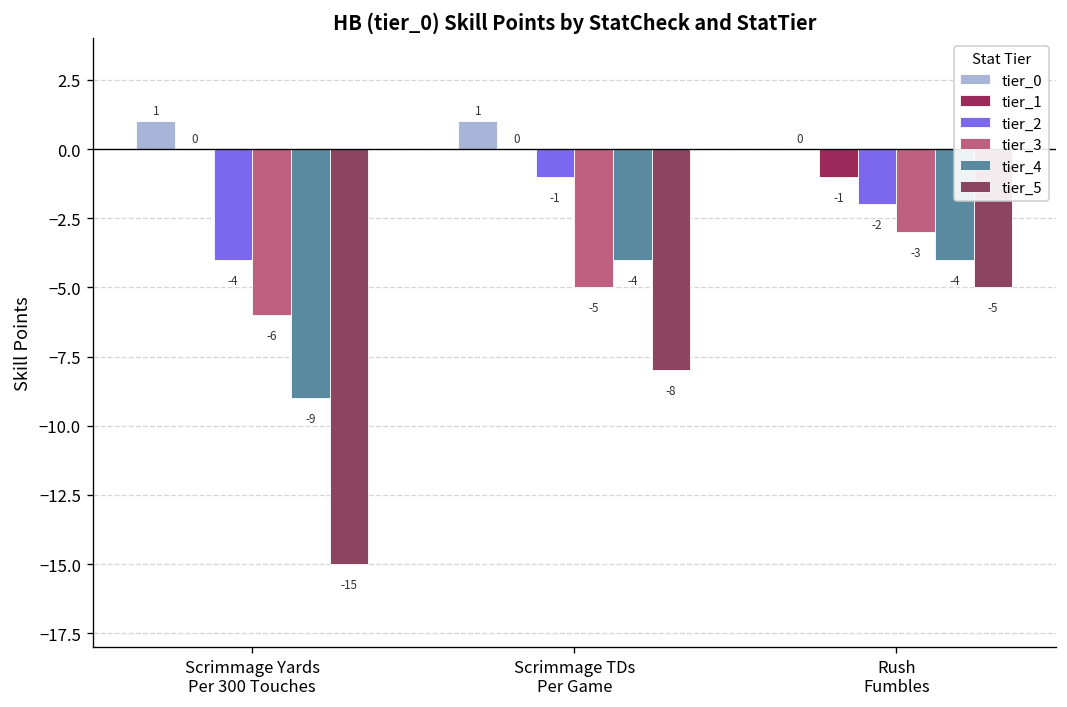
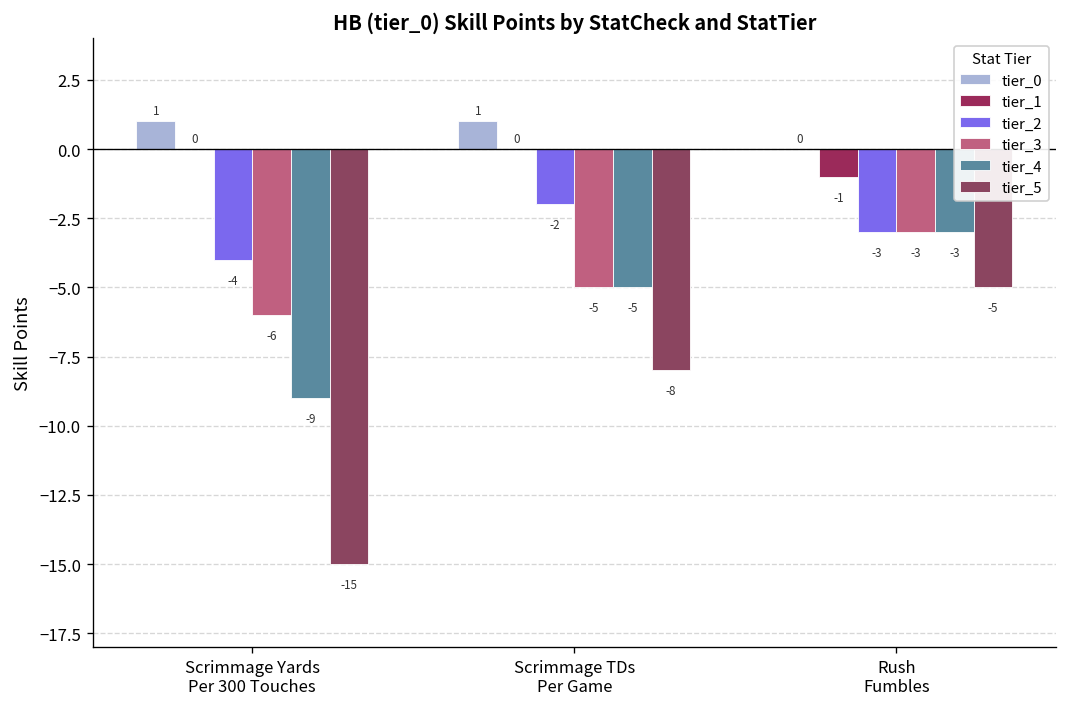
tier_2, Scrimmage TDs Per Game: -1 -> -2
tier_4, Scrimmage TDs Per Game: -4 -> -5
tier_2, Rush Fumbles: -2 -> -3
tier_4, Rush Fumbles: -4 -> -3
